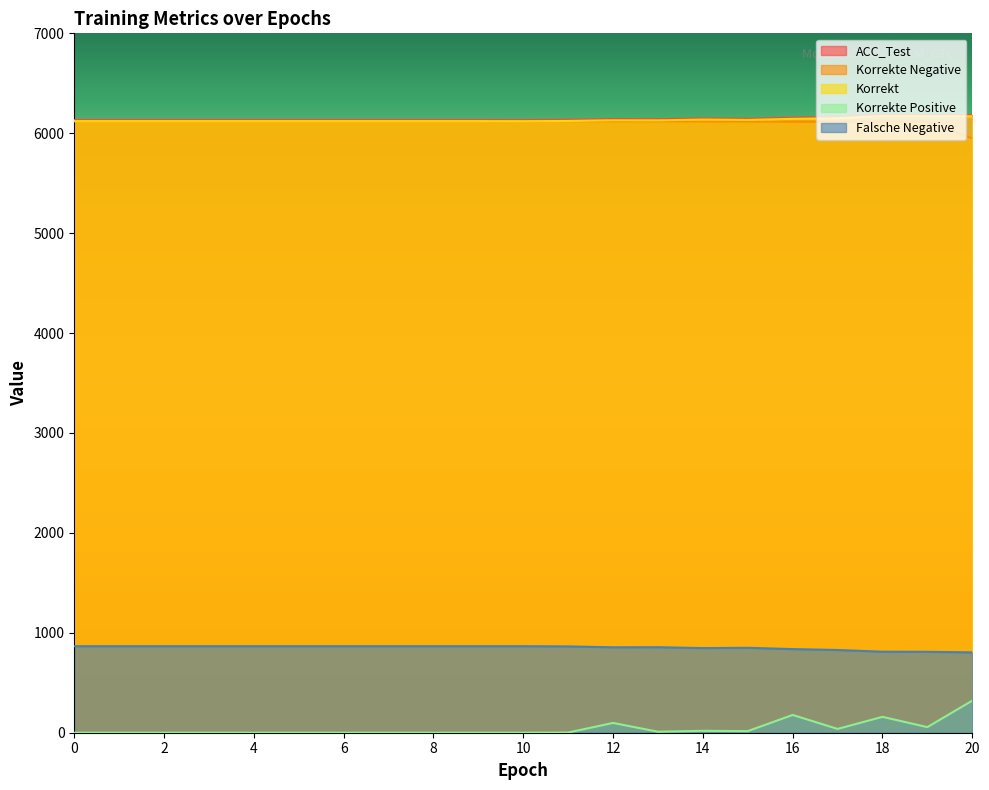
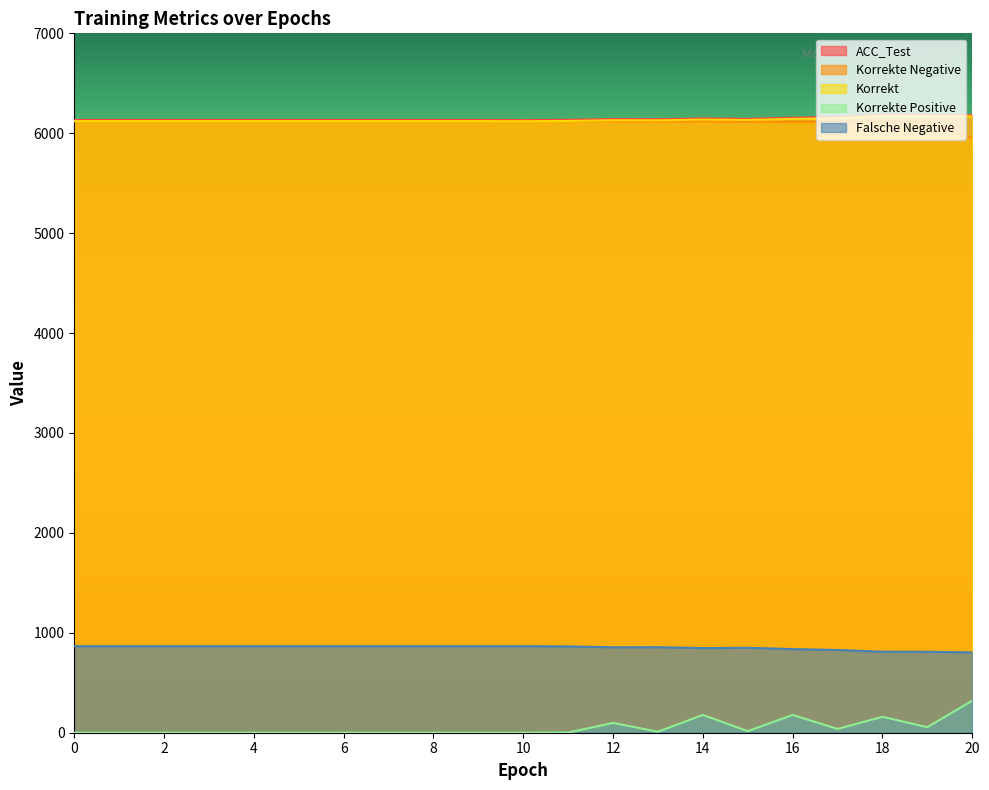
Korrekte Positive, 14: 0 -> 200
